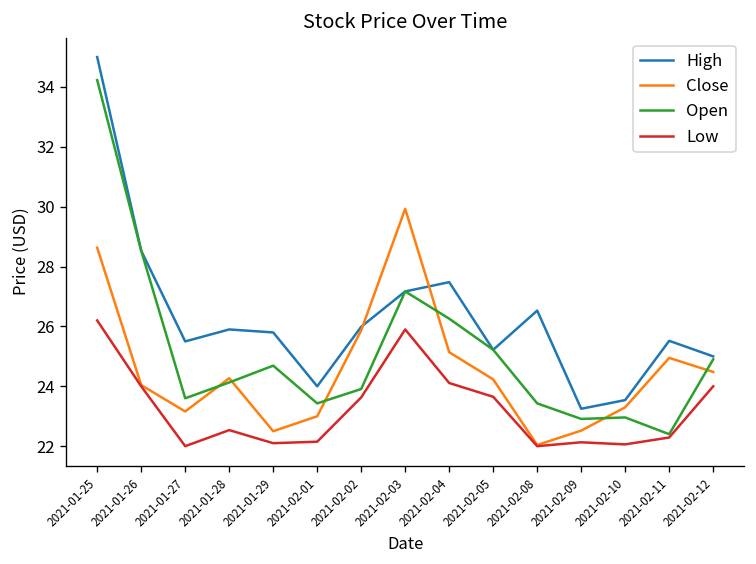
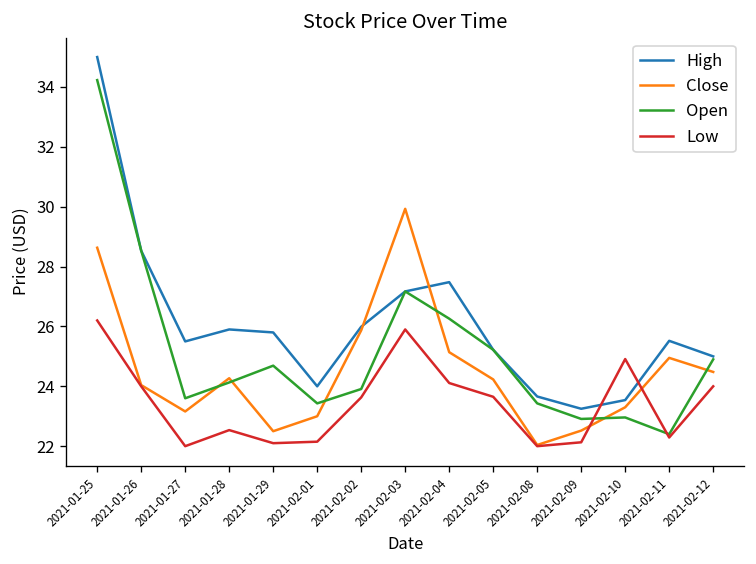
High, 2021-02-08: 26.5 -> 23.7
Low, 2021-02-10: 22.1 -> 24.9
